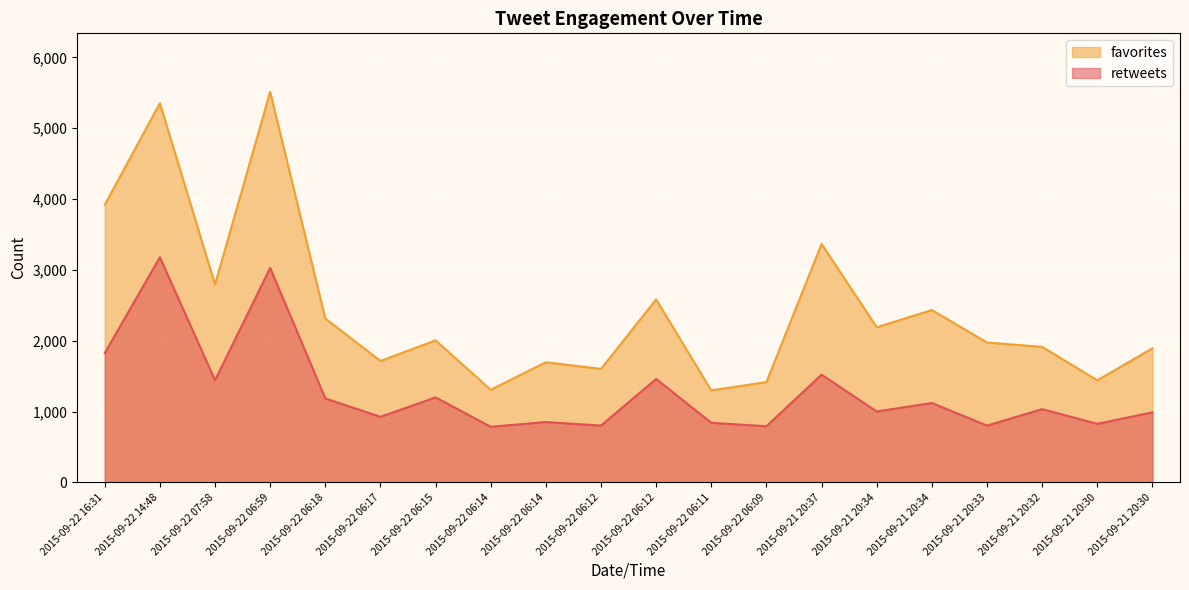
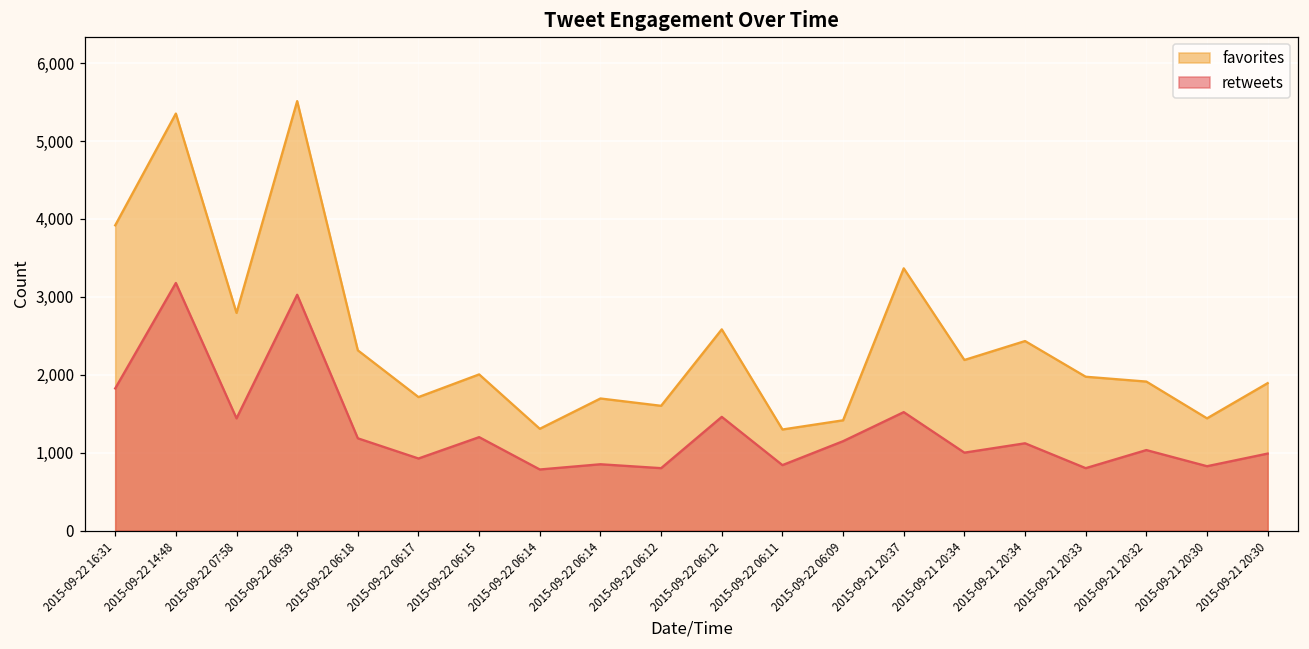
retweets, 2015-09-22 06:09: 800 -> 1,100
